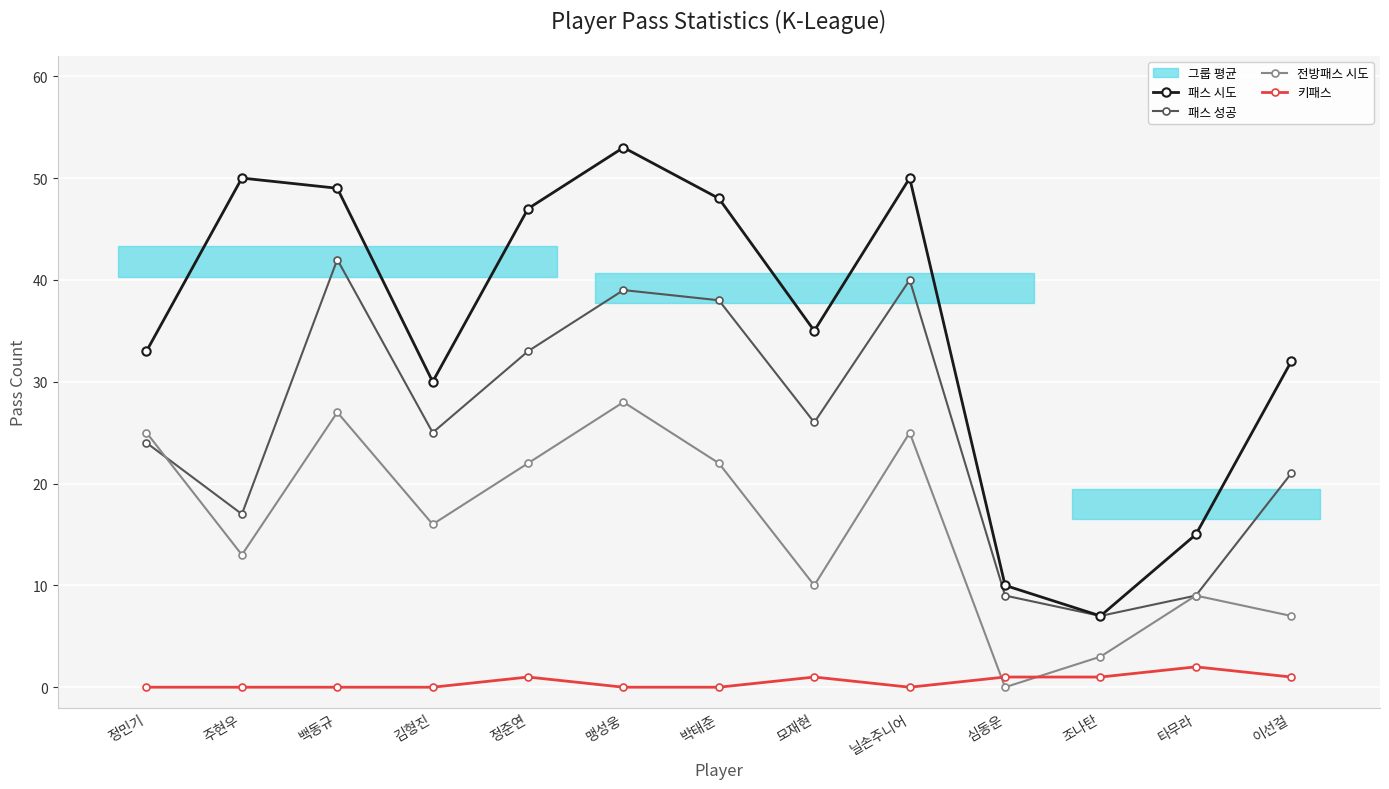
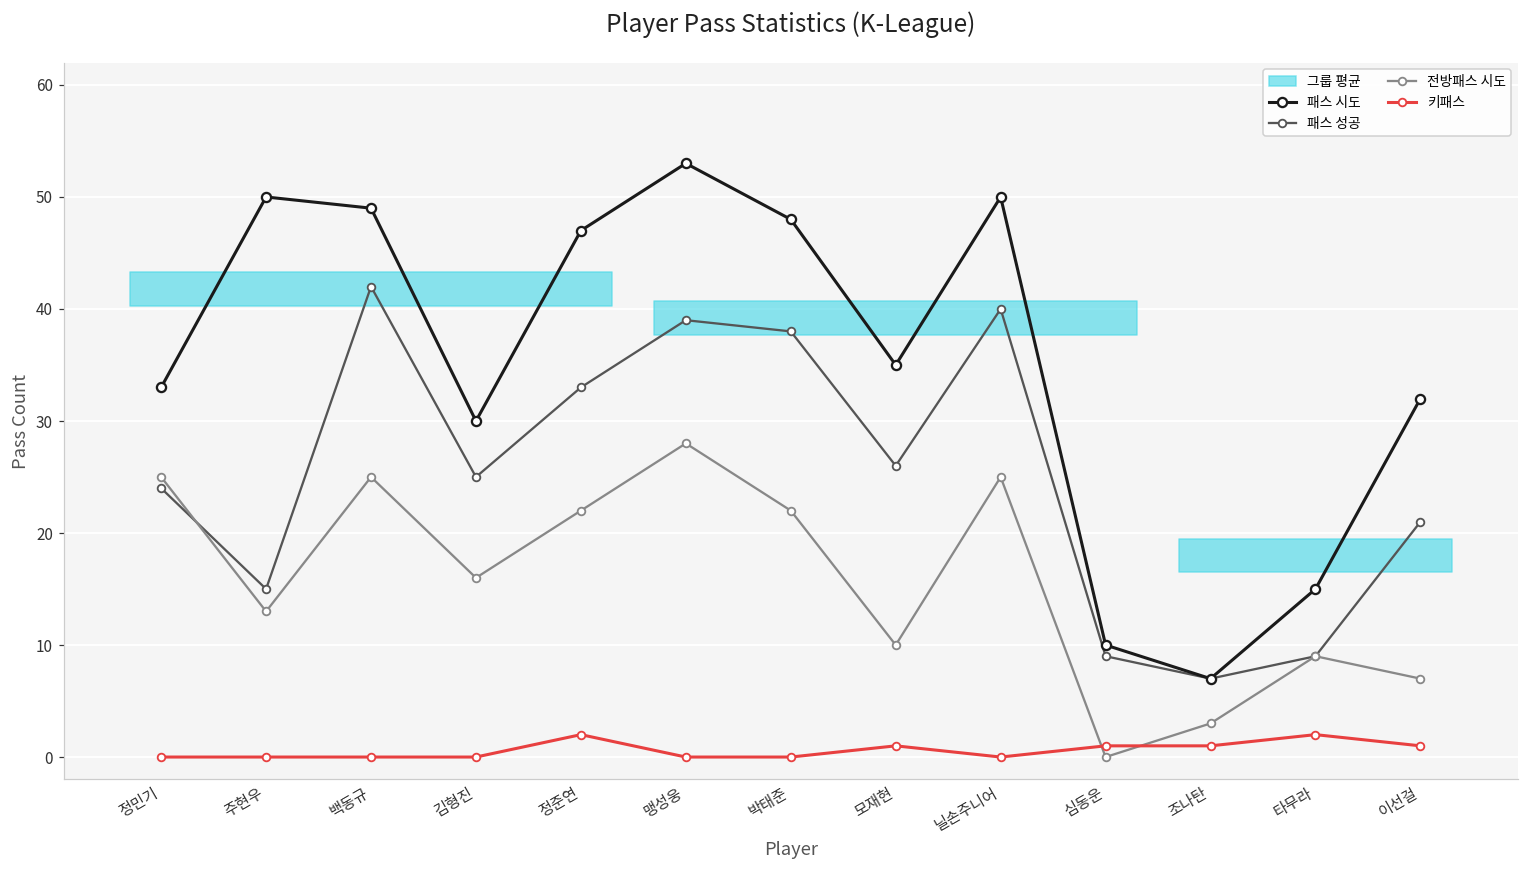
패스 성공, 주현우: 17 -> 15
전방패스 시도, 백동규: 27 -> 25
키패스, 정준연: 1 -> 2
